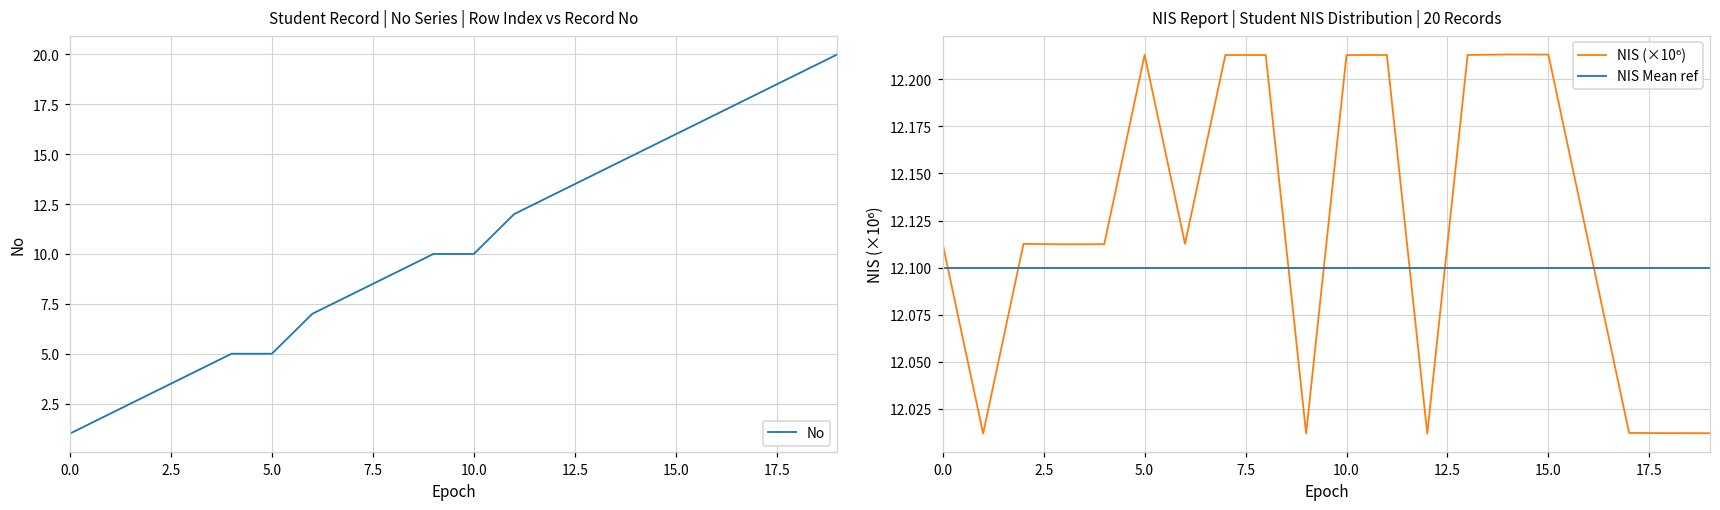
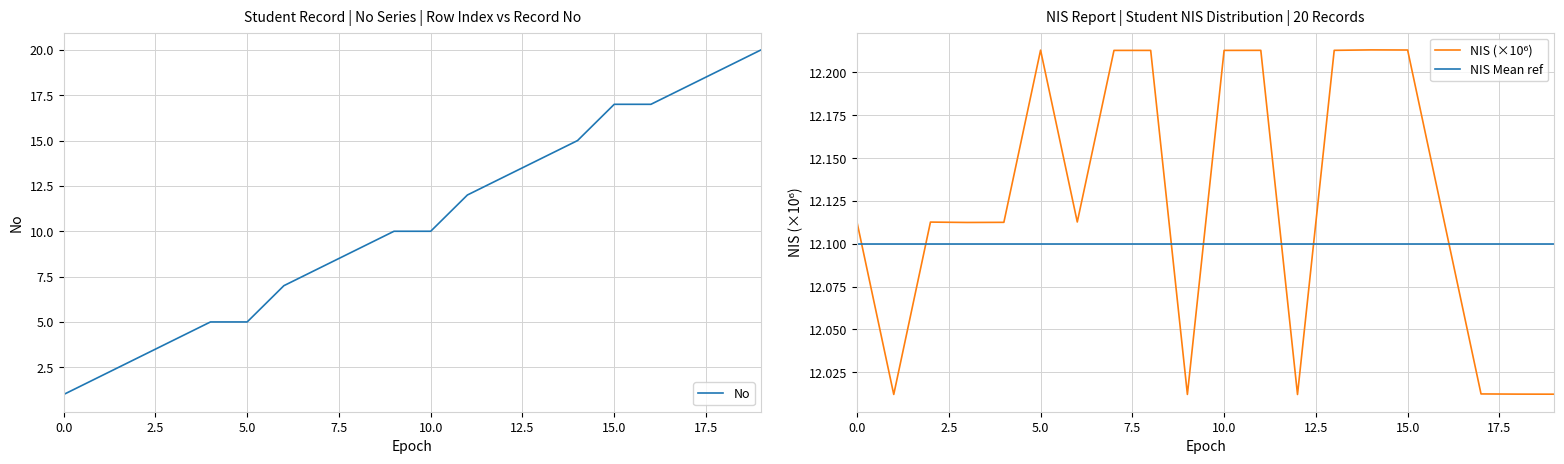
Student Record | No Series | Row Index vs Record No, 15.0: 16 -> 17
